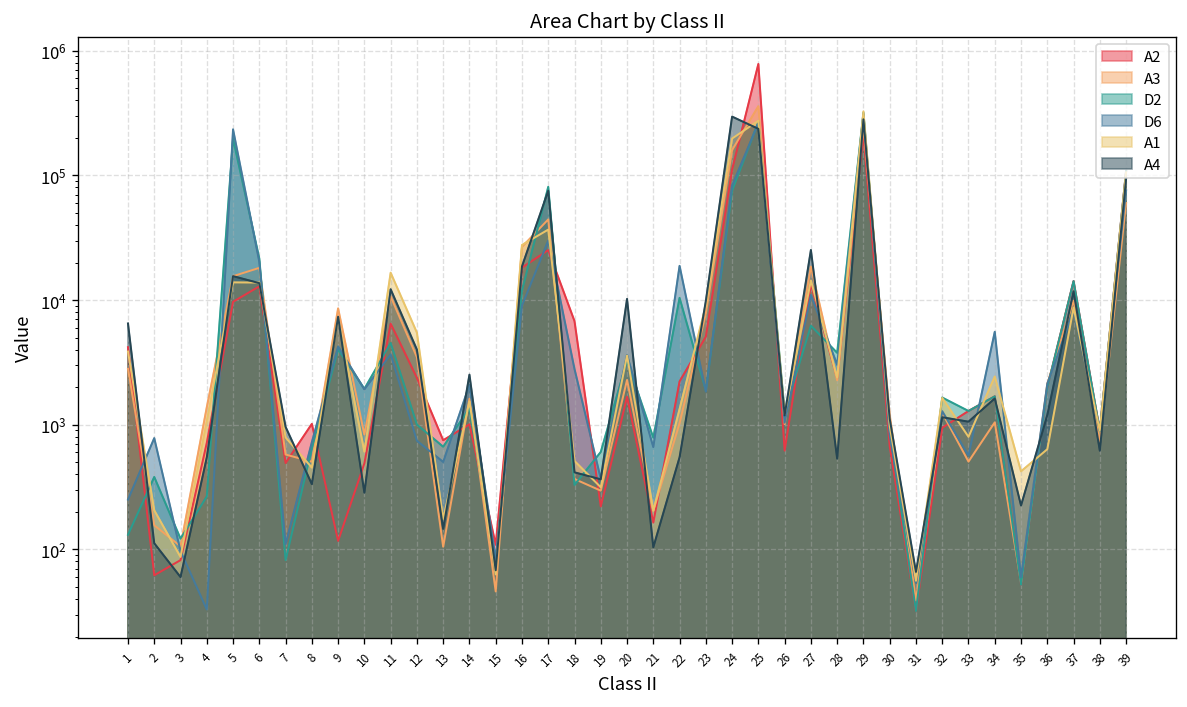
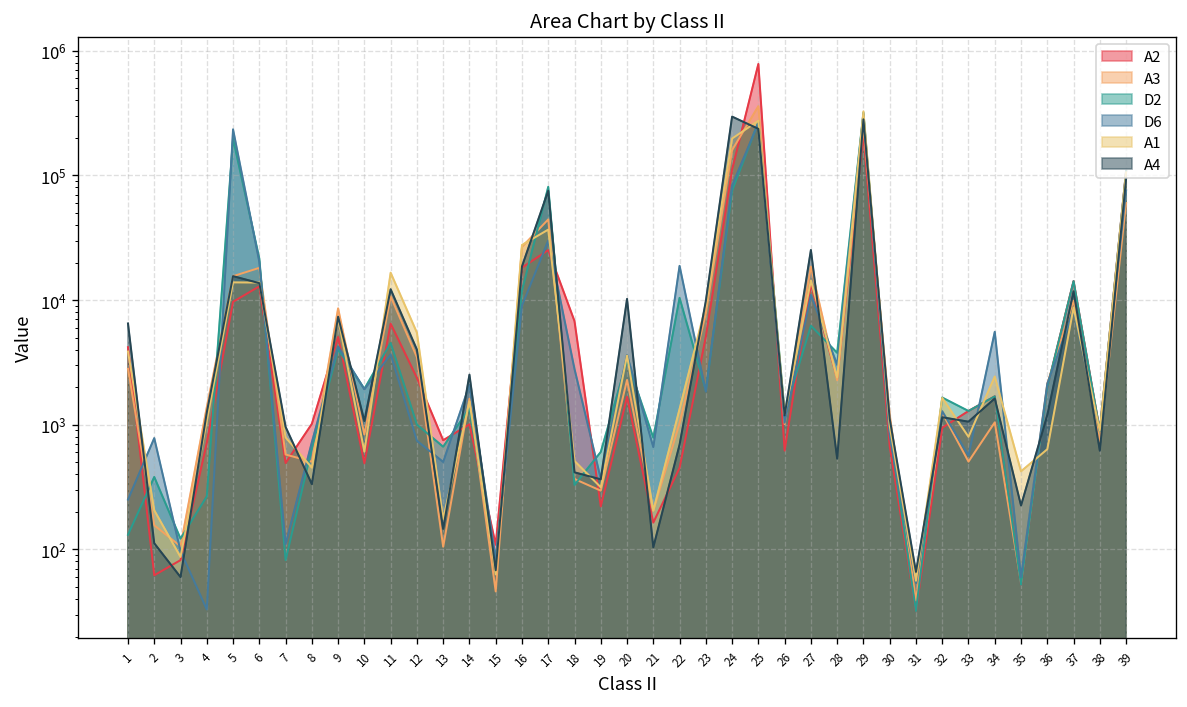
A4, 4: 500 -> 1300
A2, 9: 120 -> 5000
A4, 10: 290 -> 1100
A2, 22: 2200 -> 450
A4, 22: 500 -> 700
